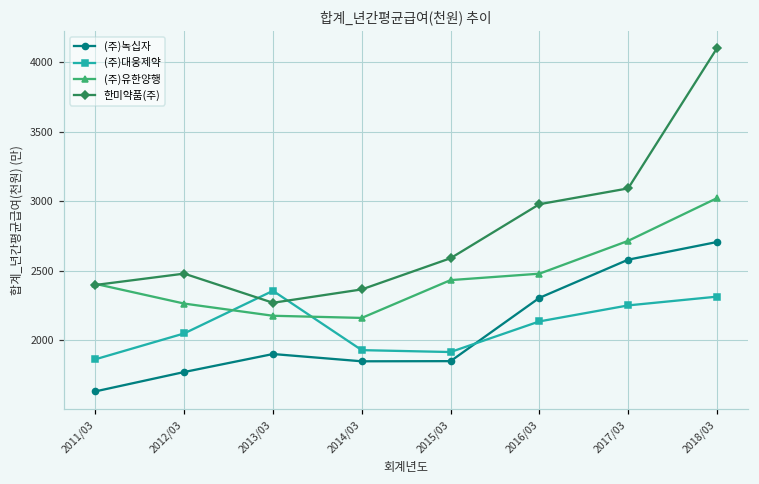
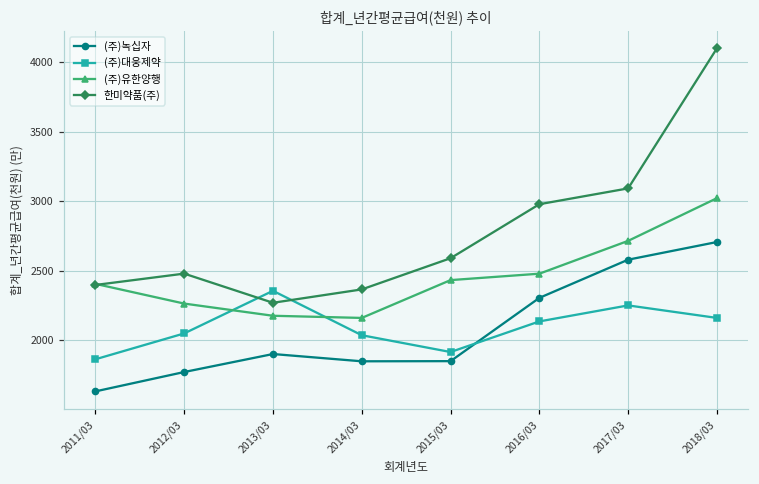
(주)대웅제약, 2014/03: 1930 -> 2040
(주)대웅제약, 2018/03: 2310 -> 2160
